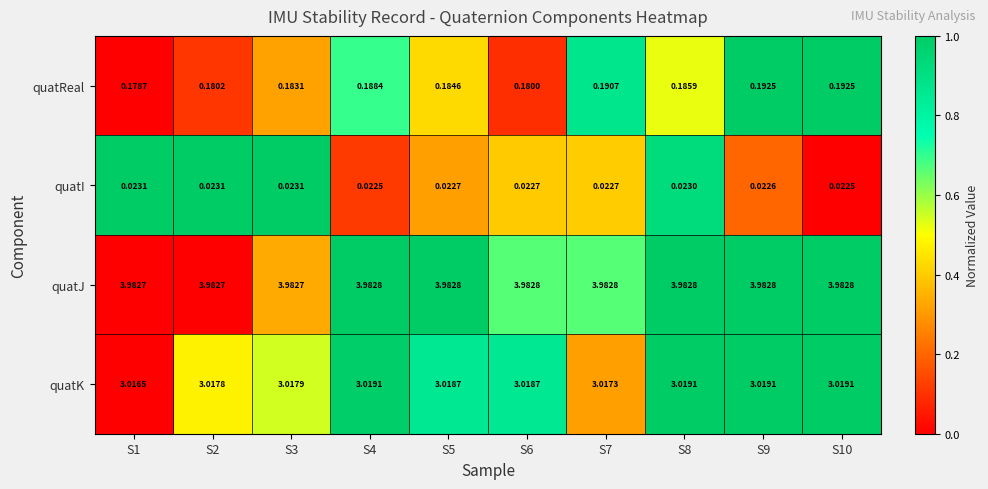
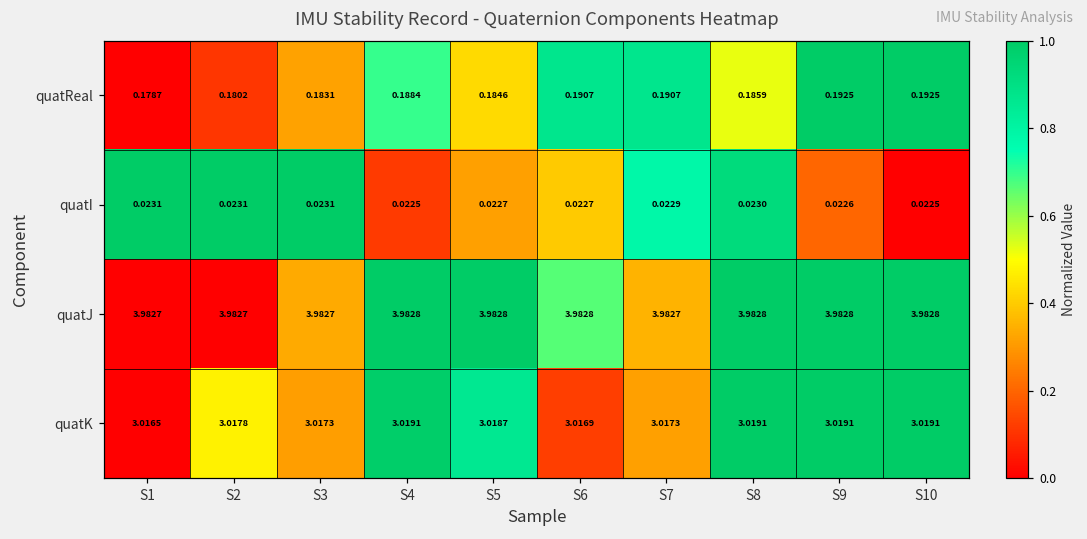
quatReal, S6: 0.1800 -> 0.1907
quatI, S7: 0.0227 -> 0.0229
quatJ, S7: 3.9828 -> 3.9827
quatK, S3: 3.0179 -> 3.0173
quatK, S6: 3.0187 -> 3.0169
